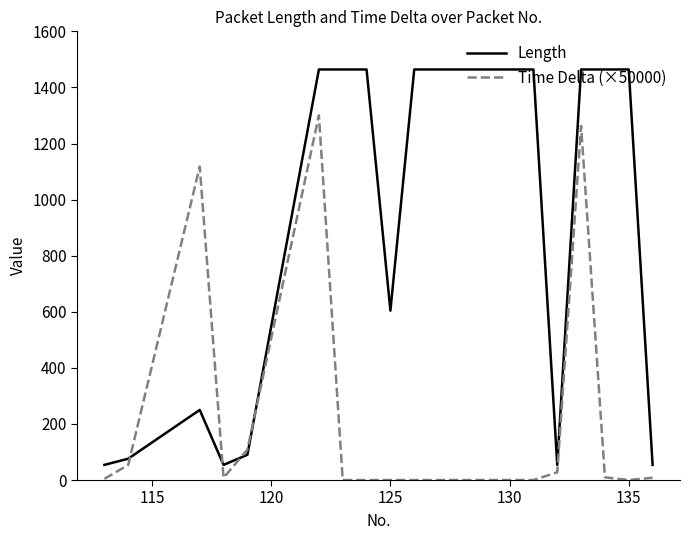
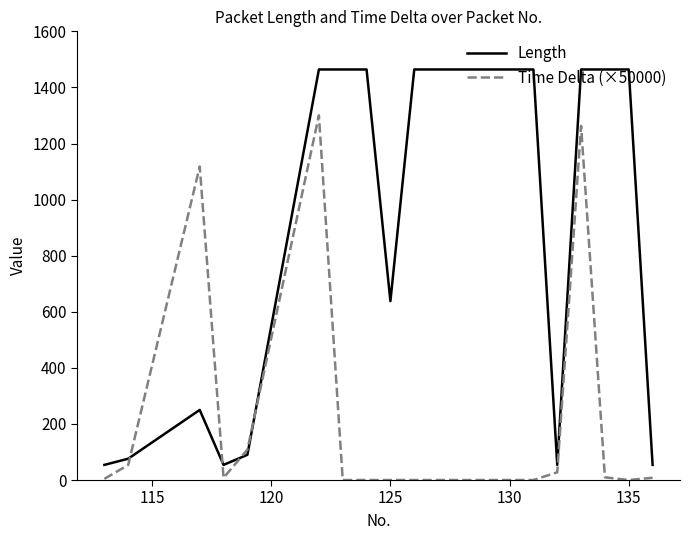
Length, 125: 600 -> 640
